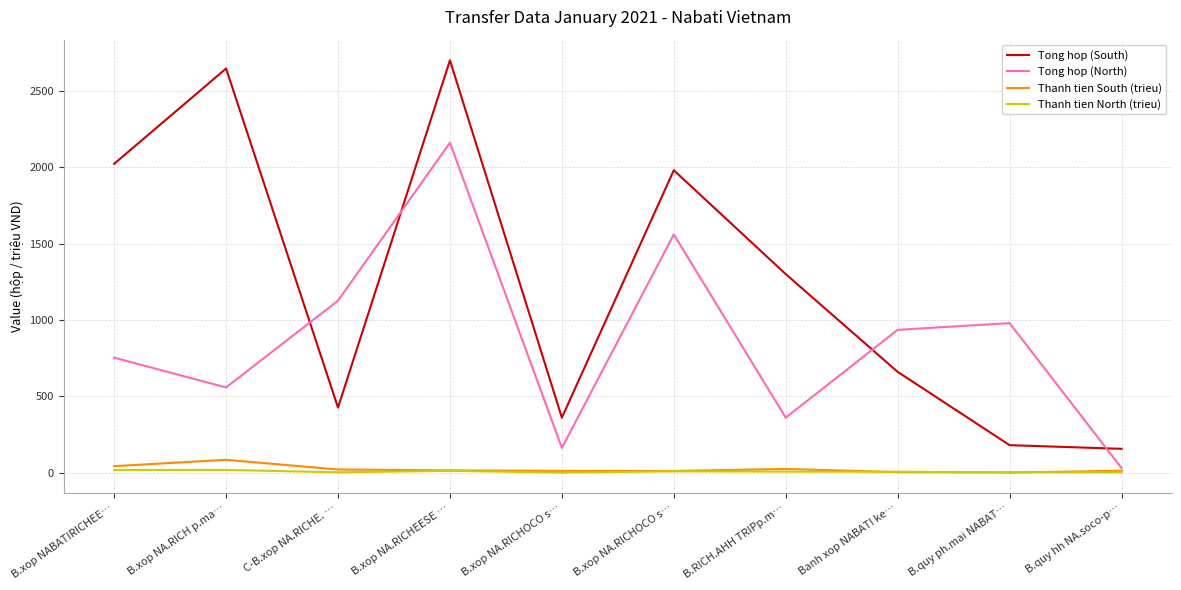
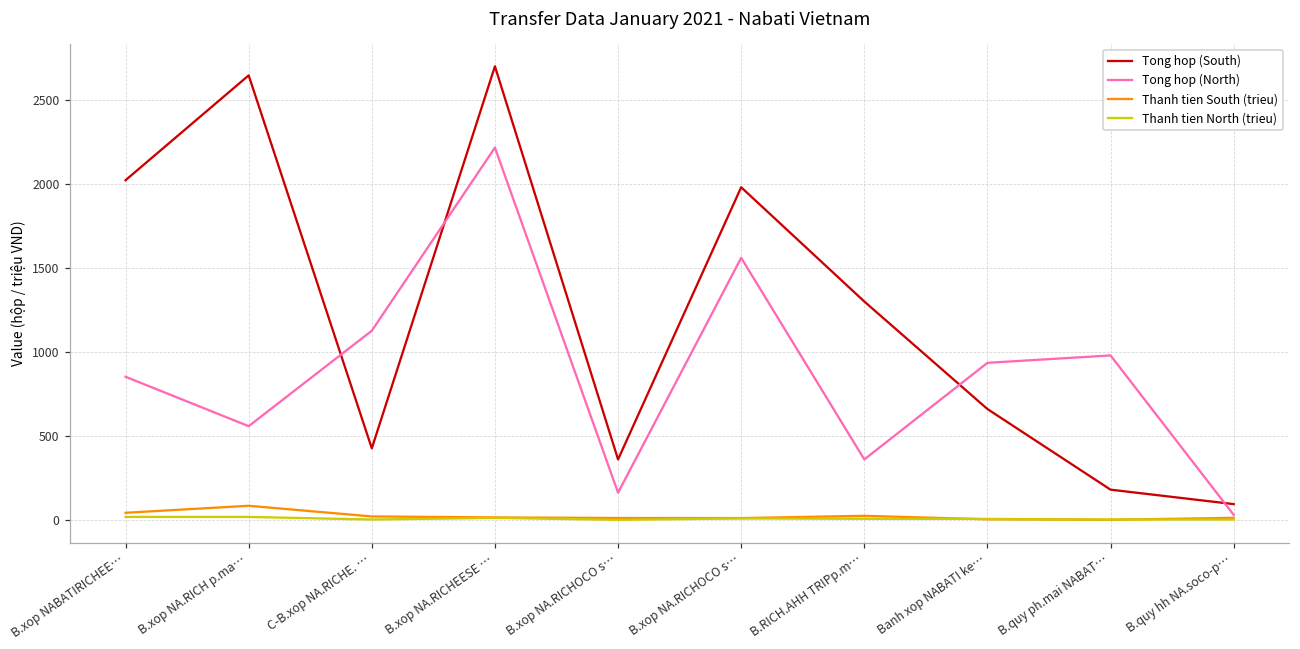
Tong hop (North), B.xop NABATIRICHEE…: 750 -> 850
Tong hop (North), B.xop NA.RICHEESE …: 2160 -> 2220
Tong hop (South), B.quy hh NA.soco-p…: 160 -> 90
